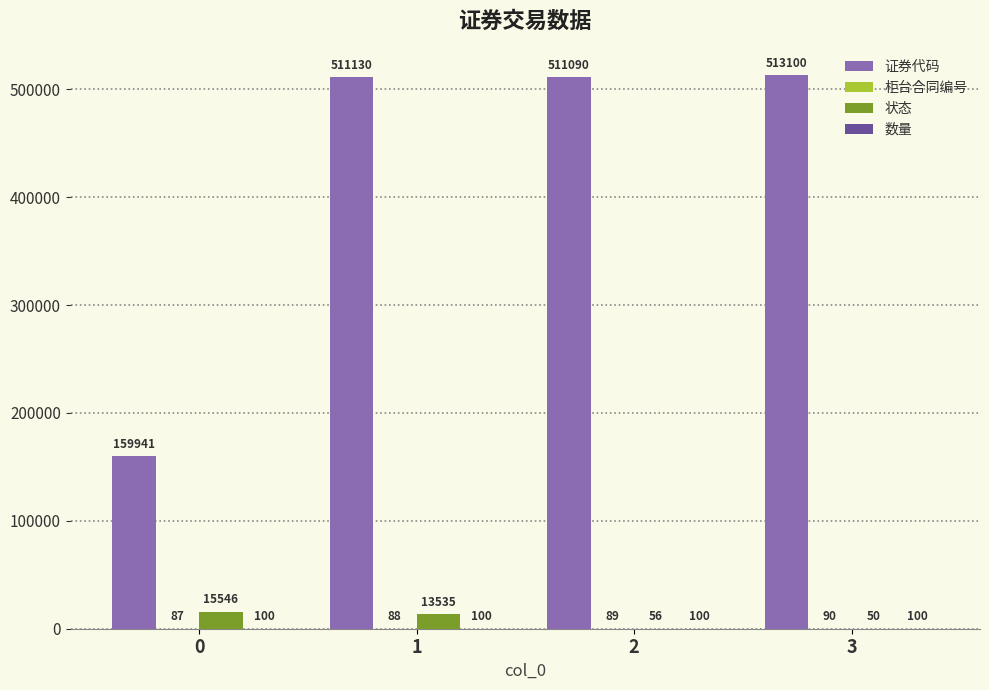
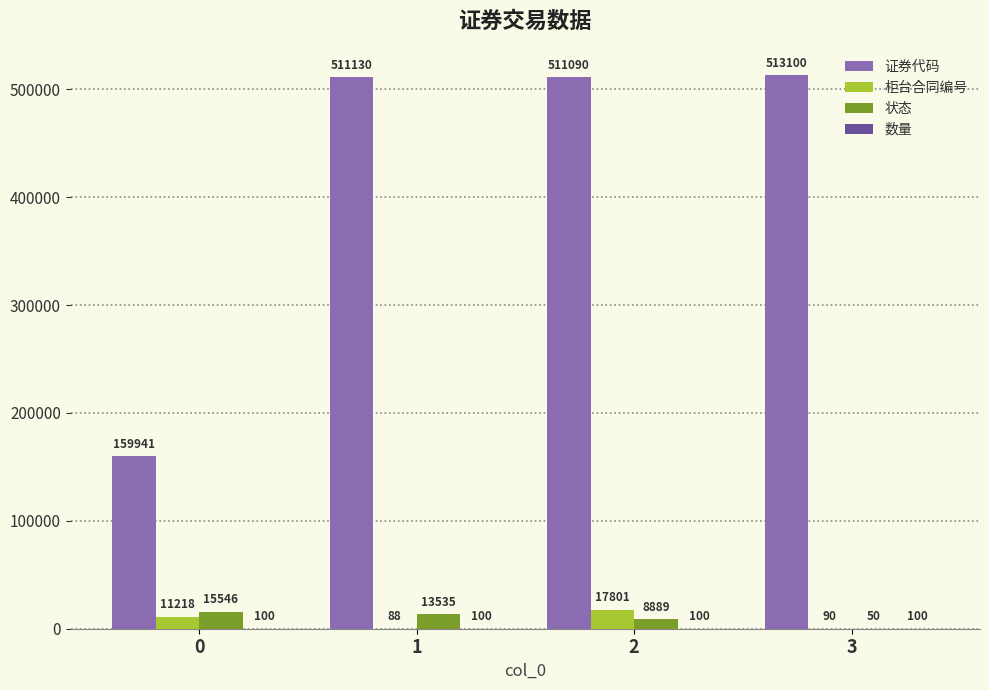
柜台合同编号, 0: 87 -> 11218
柜台合同编号, 2: 89 -> 17801
状态, 2: 56 -> 8889
